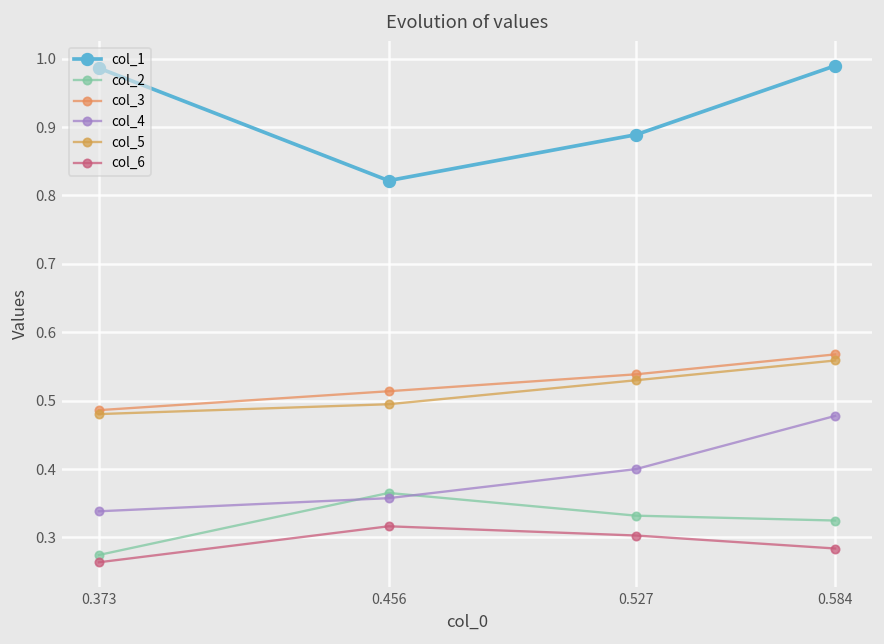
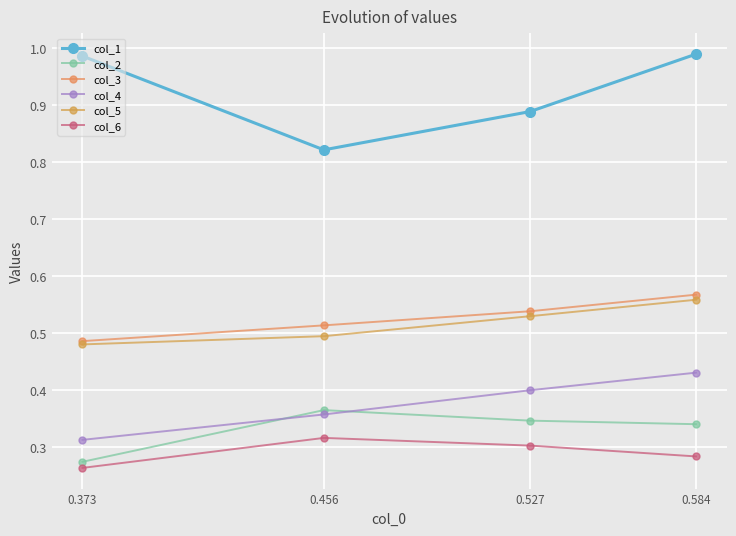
col_4, 0.373: 0.34 -> 0.31
col_2, 0.527: 0.33 -> 0.35
col_2, 0.584: 0.32 -> 0.34
col_4, 0.584: 0.48 -> 0.43
